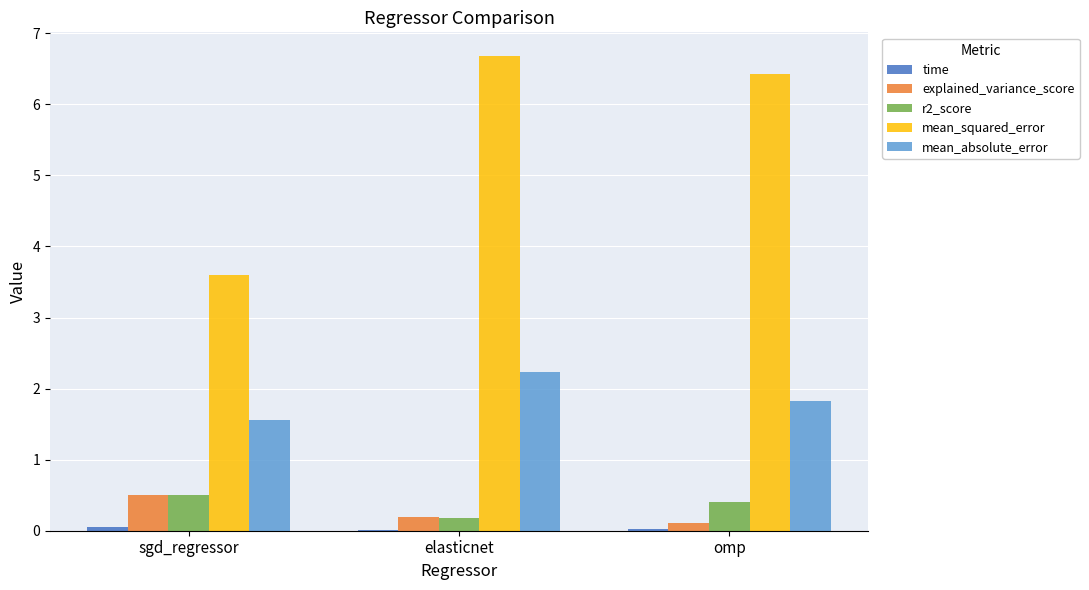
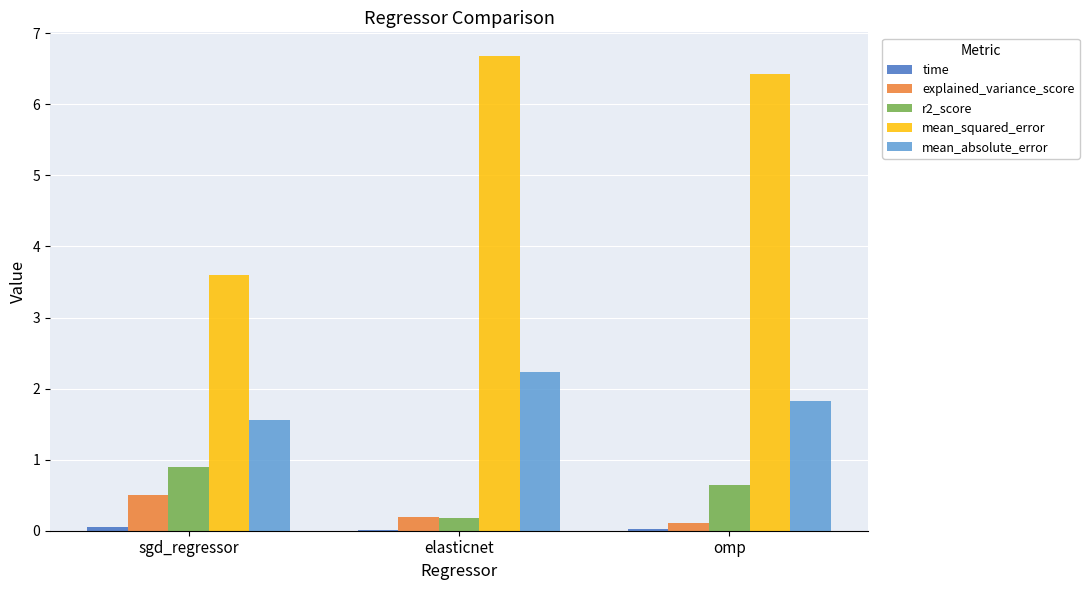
r2_score, sgd_regressor: 0.5 -> 0.9
r2_score, omp: 0.4 -> 0.6
